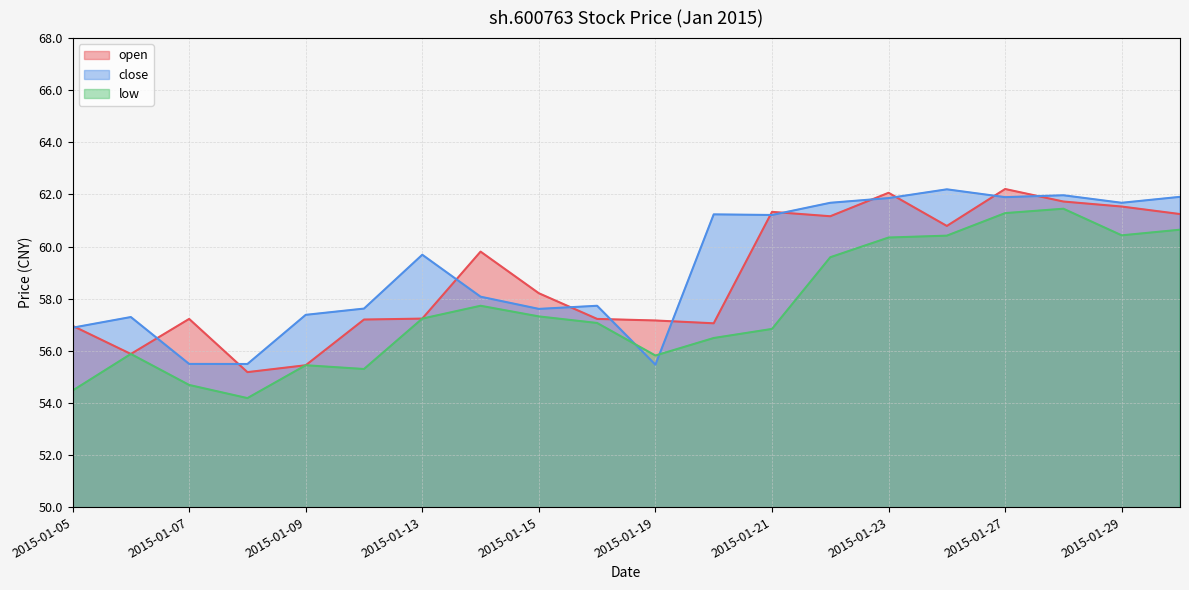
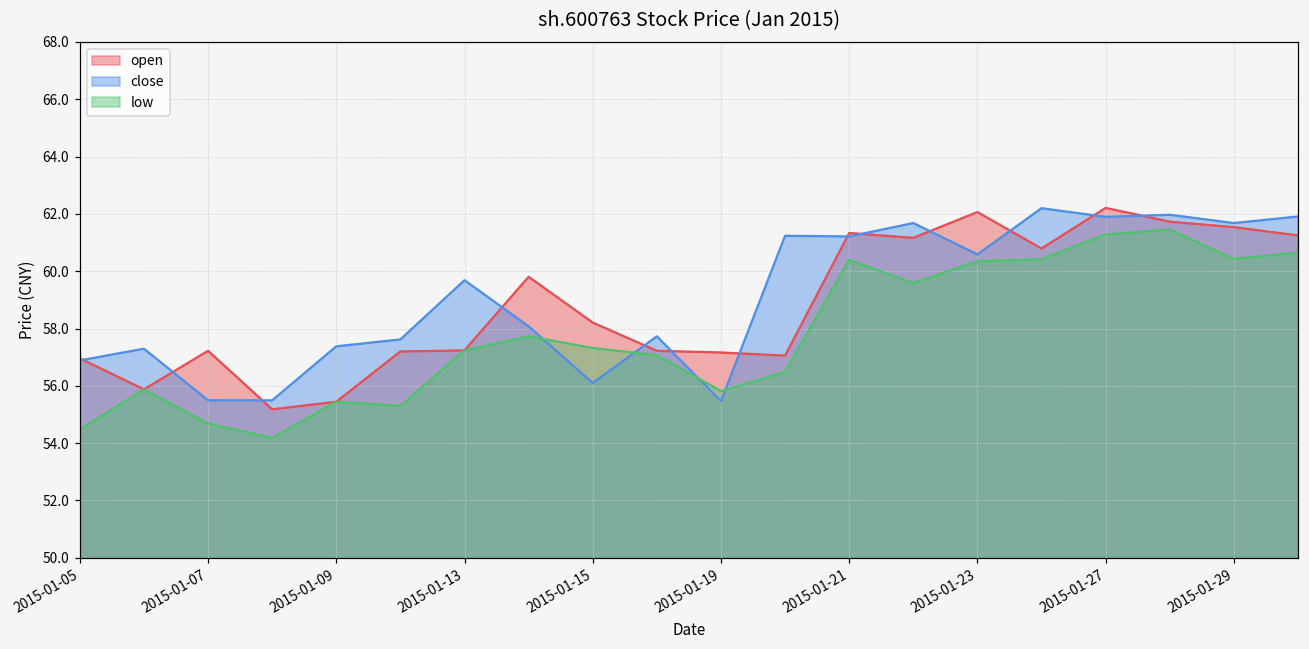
close, 2015-01-15: 57.6 -> 56.1
low, 2015-01-21: 56.8 -> 60.4
close, 2015-01-23: 61.9 -> 60.6
